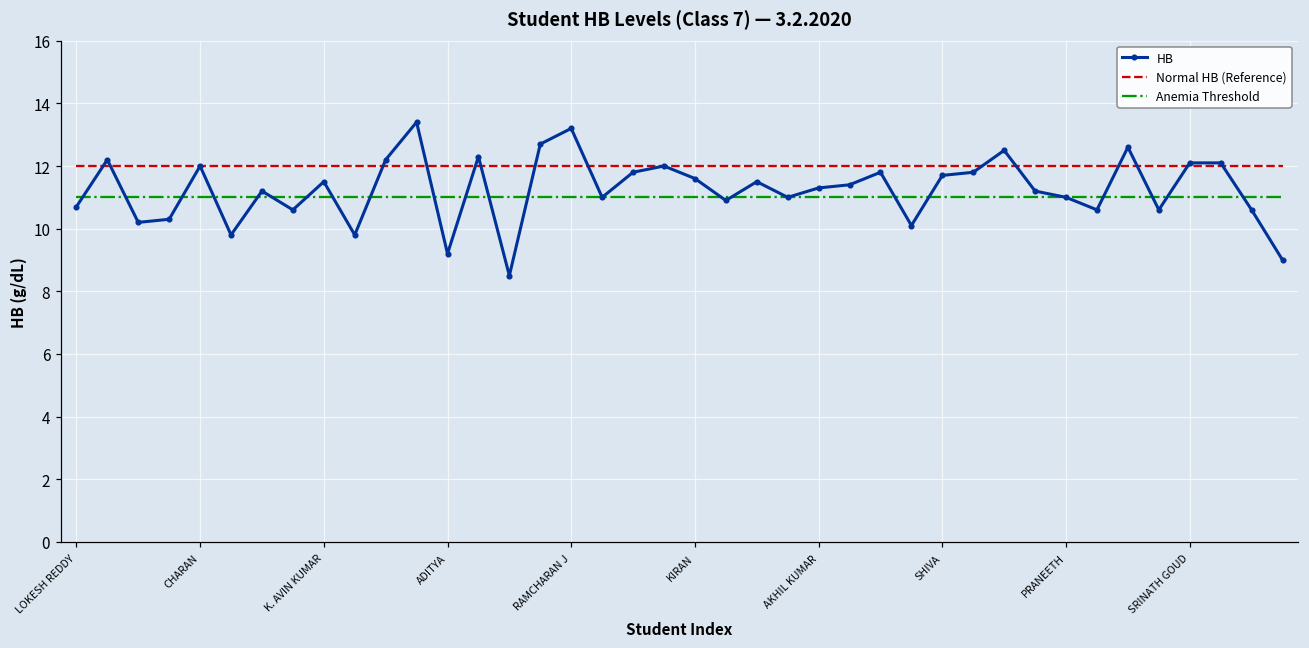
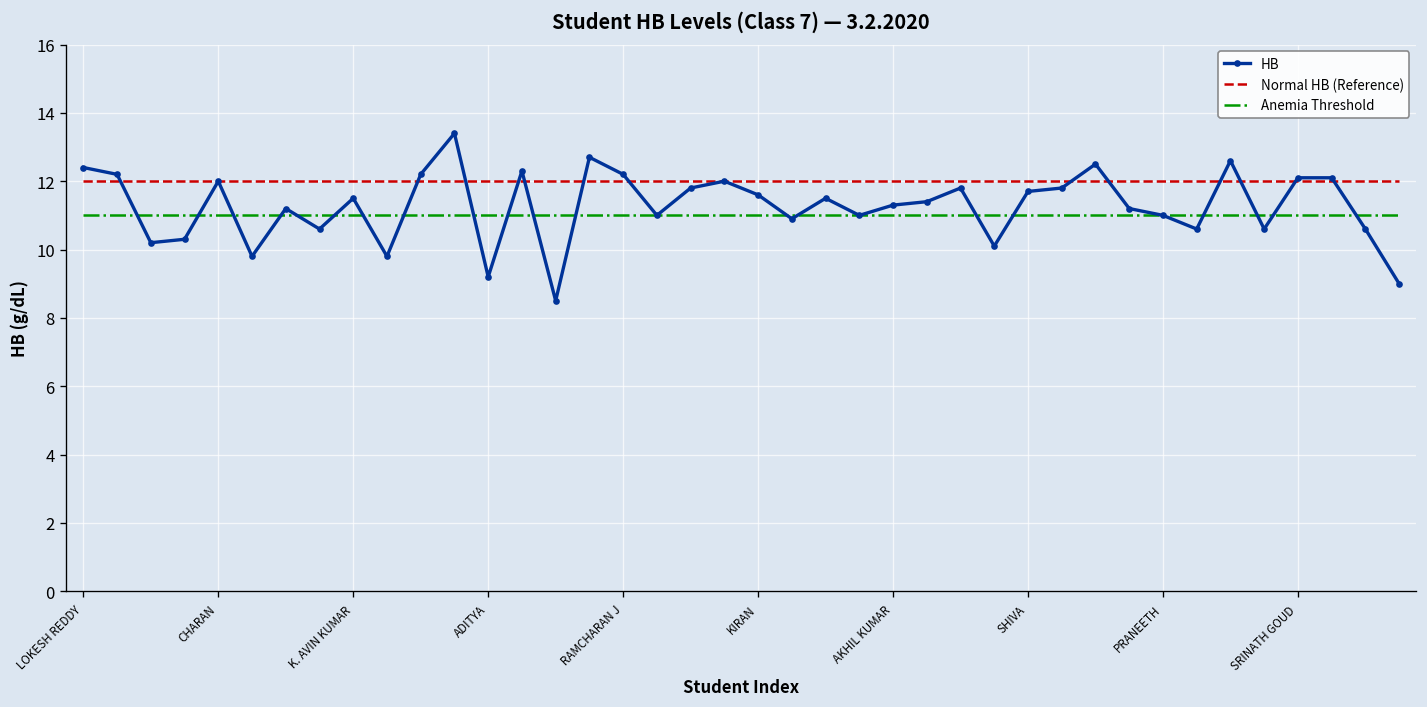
HB, LOKESH REDDY: 10.7 -> 12.4
HB, RAMCHARAN J: 13.2 -> 12.2
